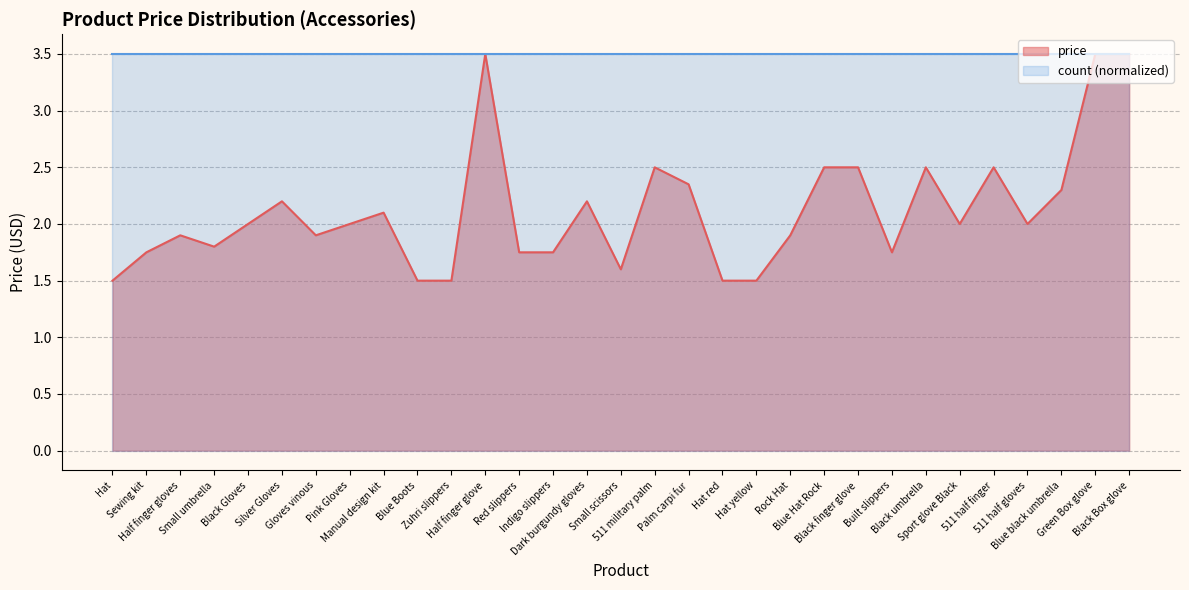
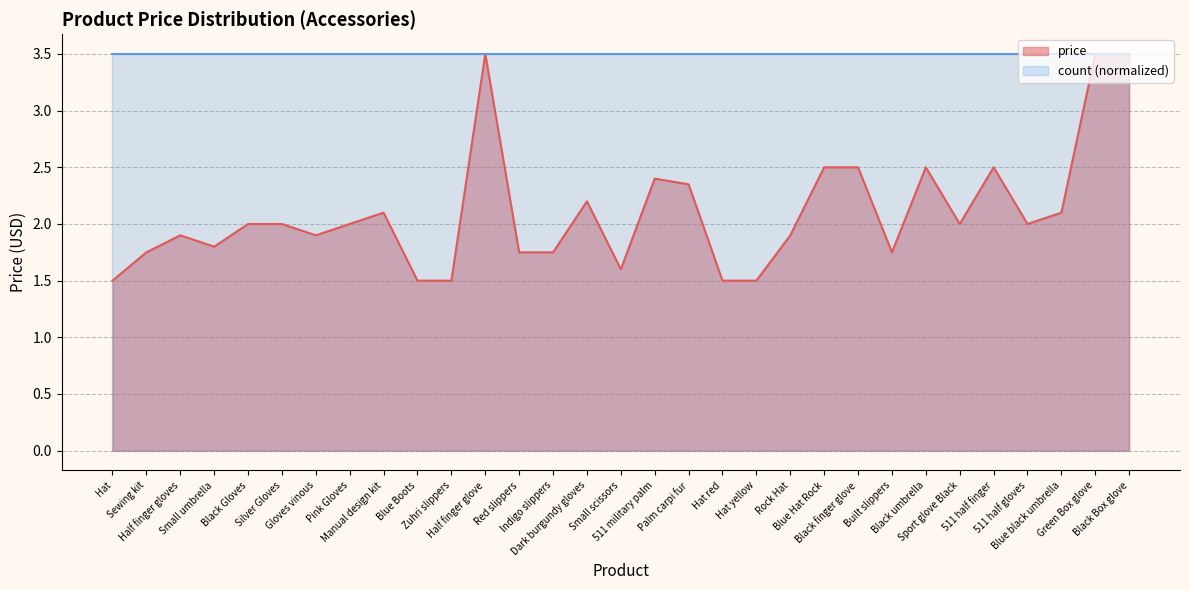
price, Silver Gloves: 2.2 -> 2.0
price, 511 military palm: 2.5 -> 2.4
price, Blue black umbrella: 2.3 -> 2.1
